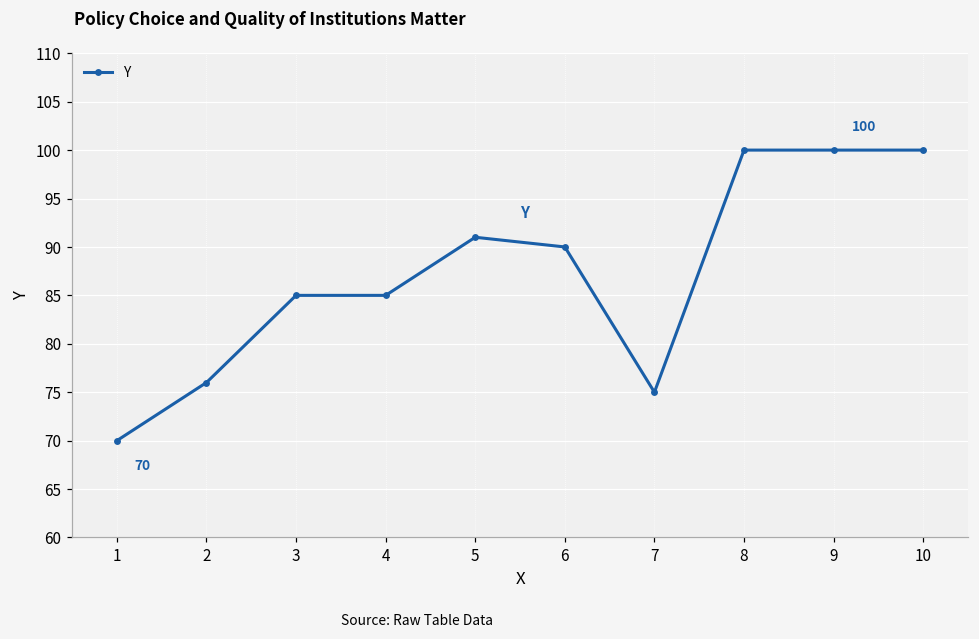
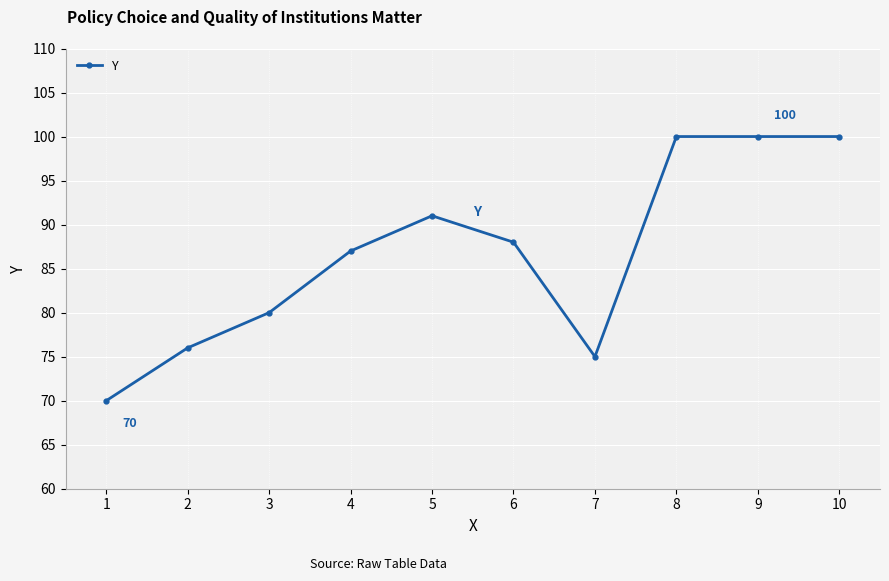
3: 85 -> 80
4: 85 -> 87
6: 90 -> 88
